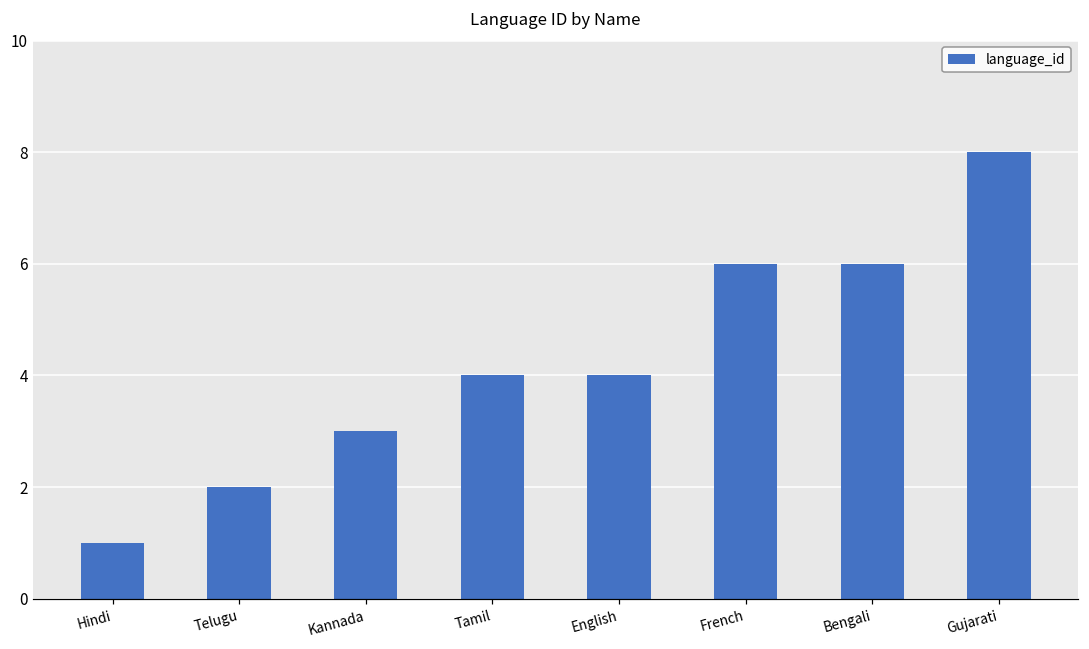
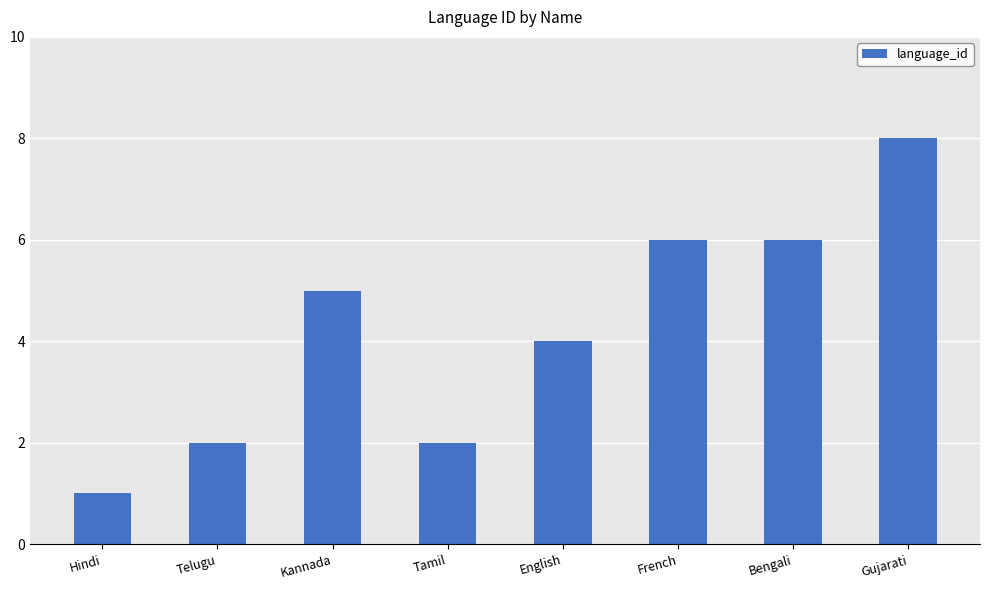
Kannada: 3 -> 5
Tamil: 4 -> 2
